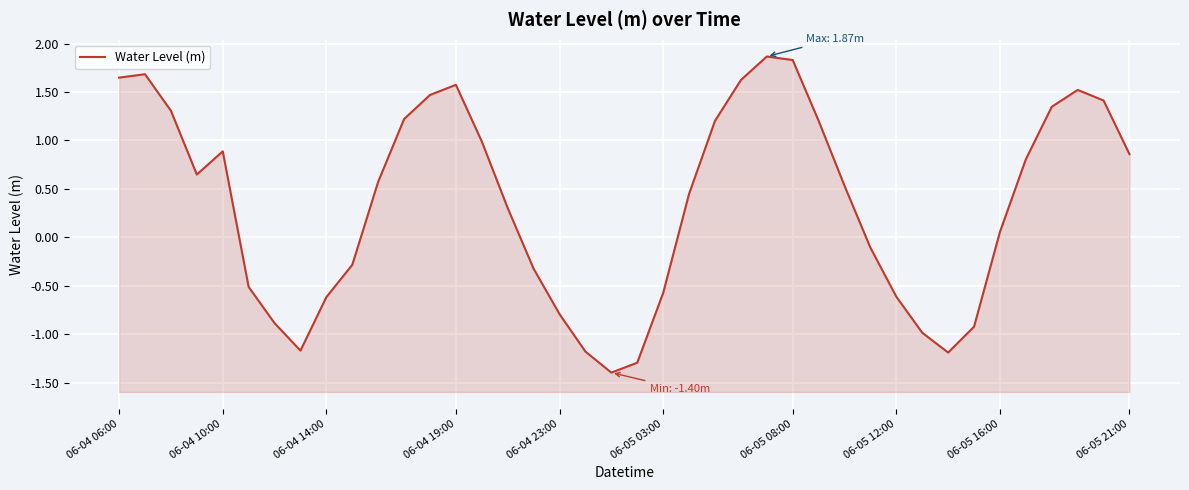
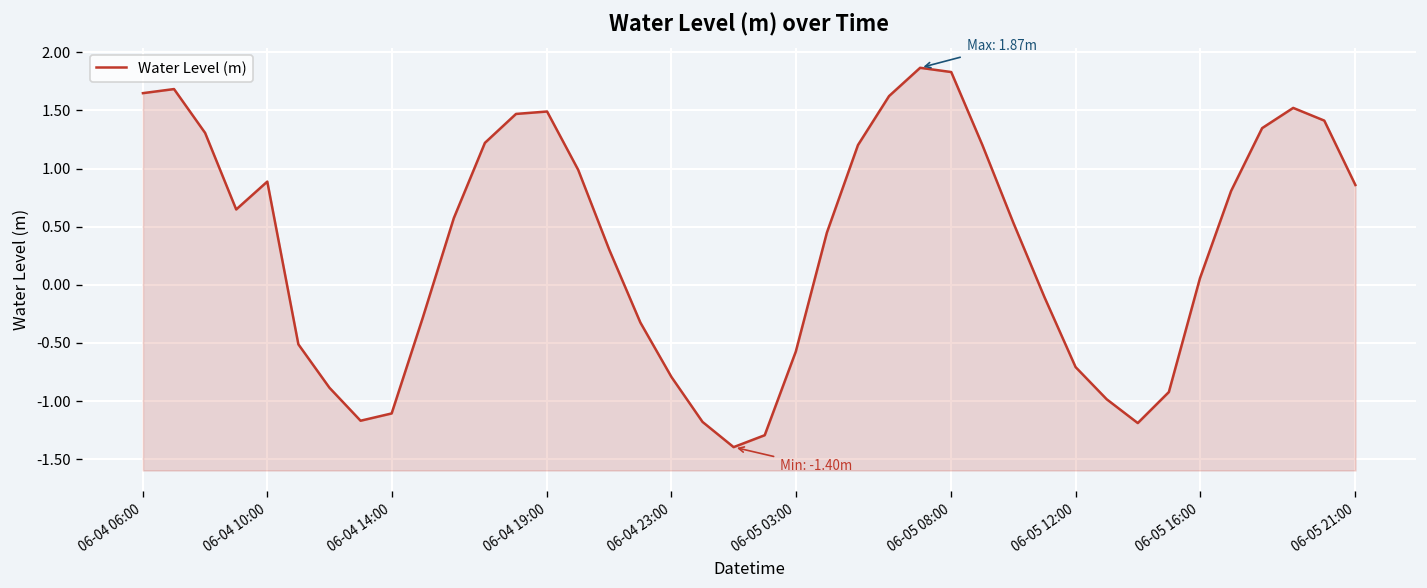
06-04 14:00: -0.6 -> -1.1
06-04 19:00: 1.6 -> 1.5
06-05 12:00: -0.6 -> -0.7
